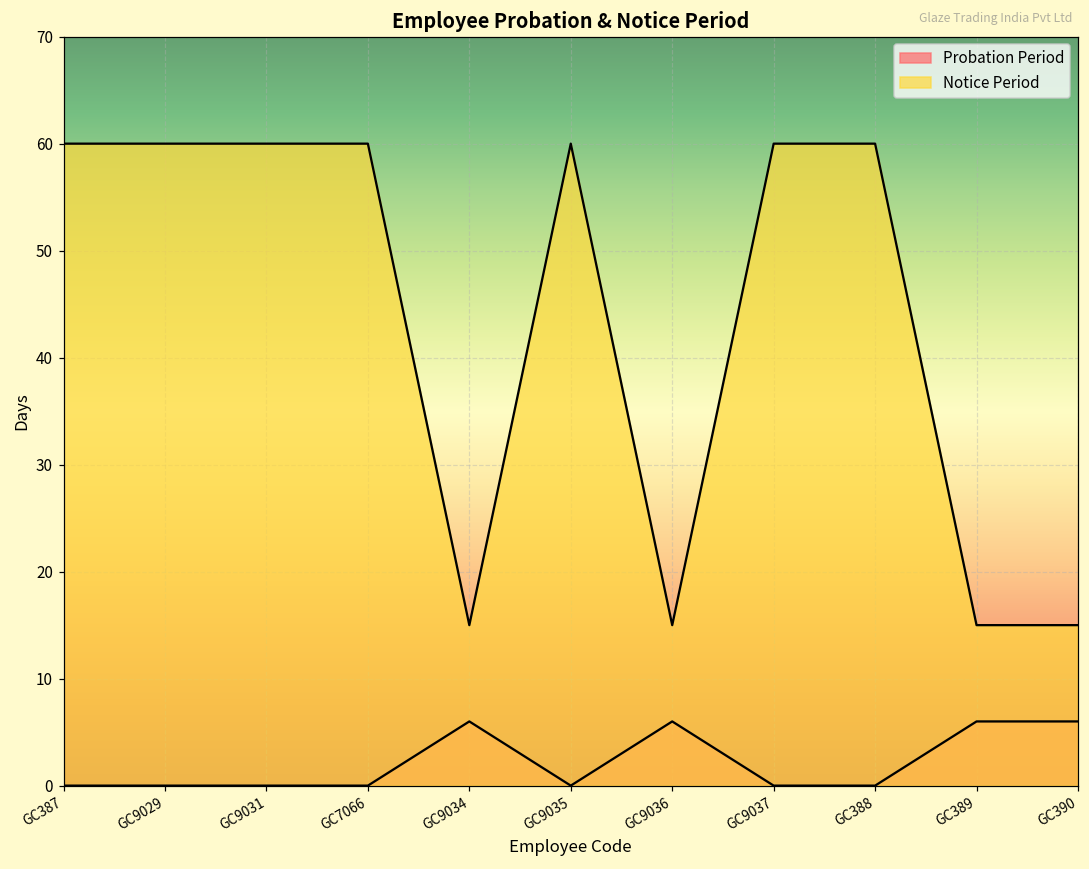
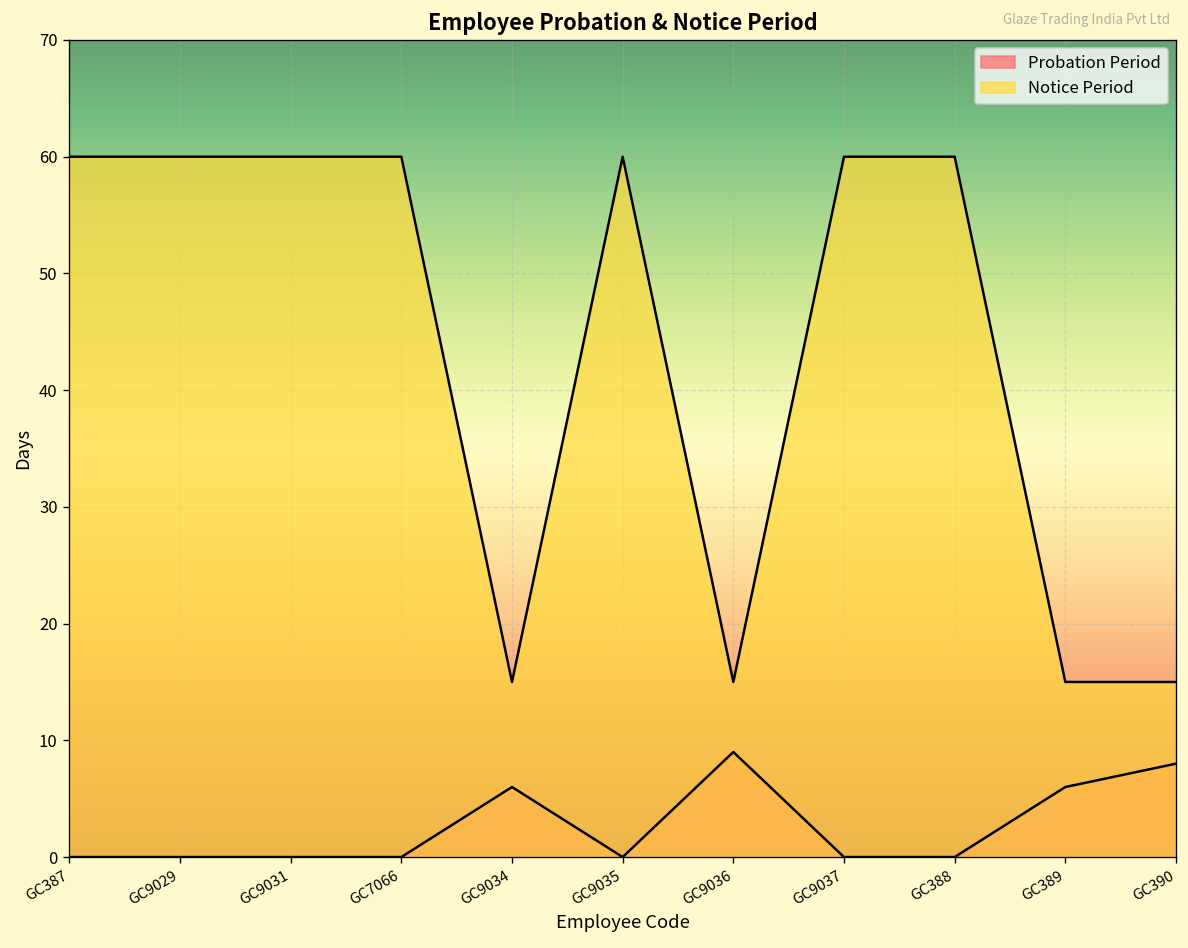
Probation Period, GC9036: 6 -> 9
Probation Period, GC390: 6 -> 8
